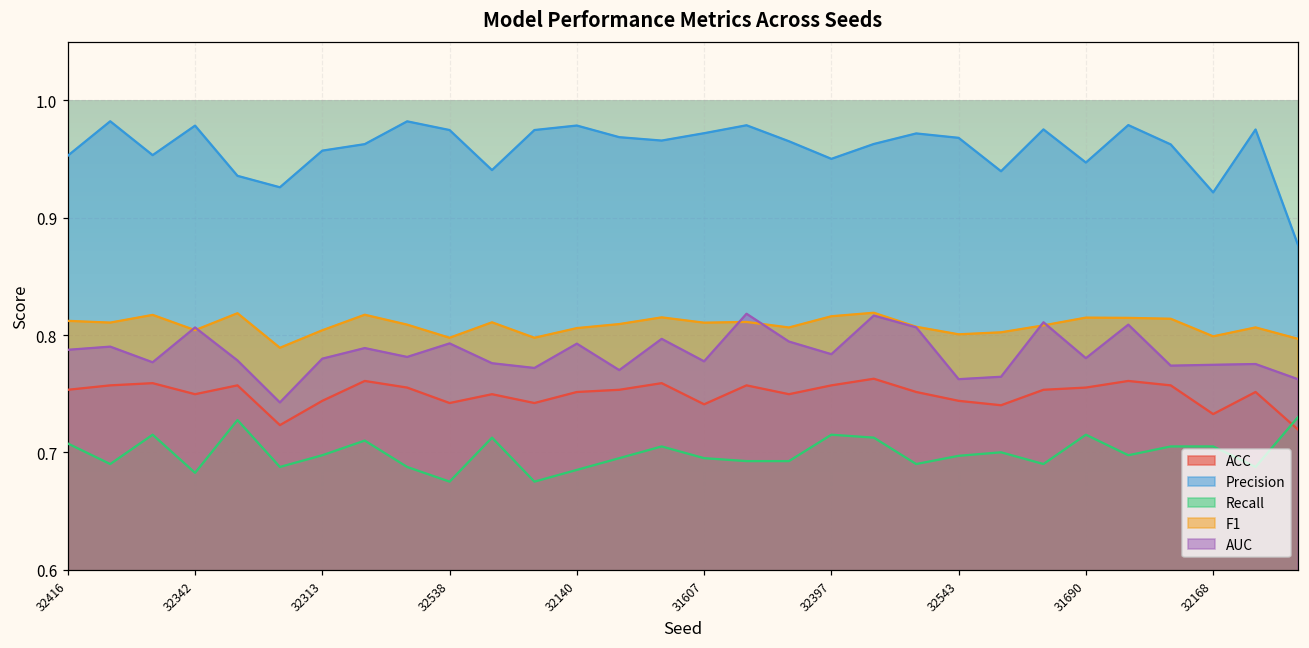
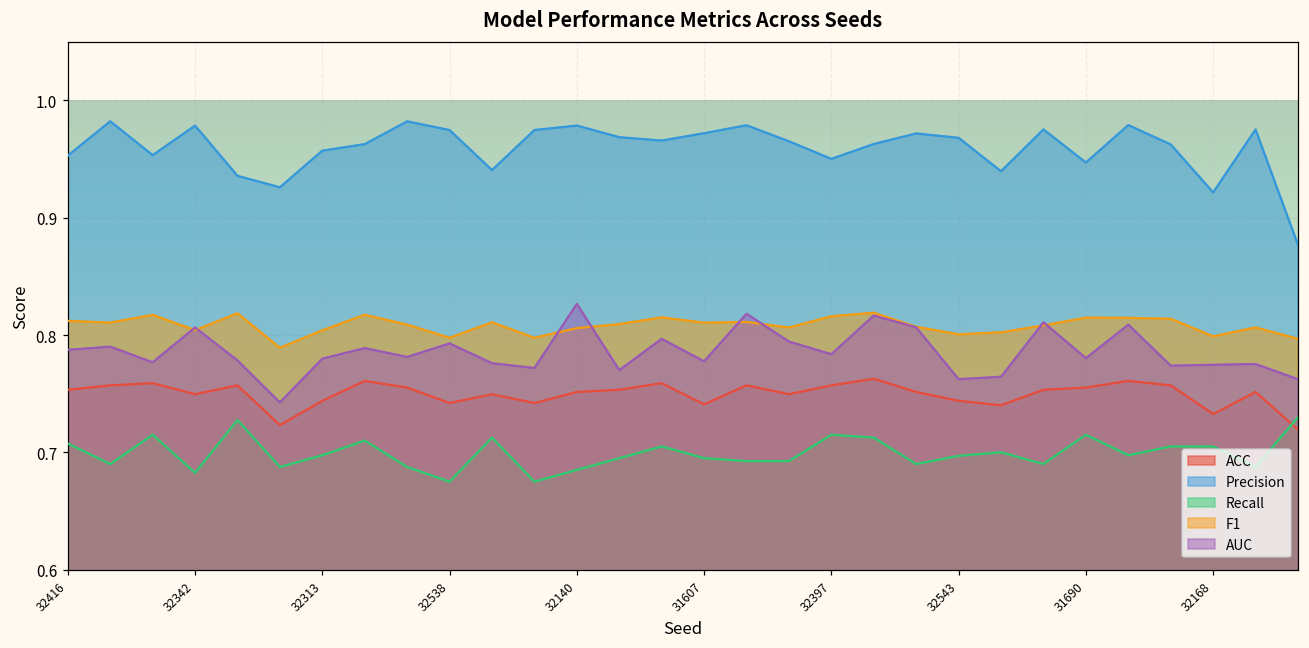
AUC, 32140: 0.793 -> 0.827
